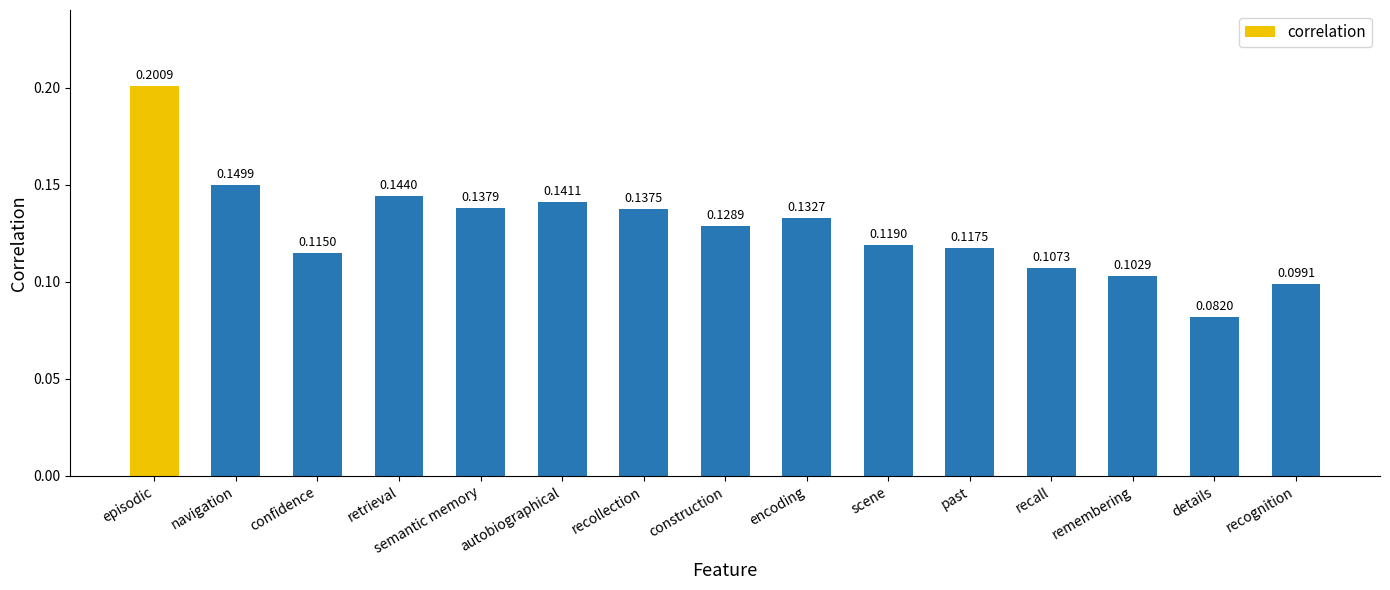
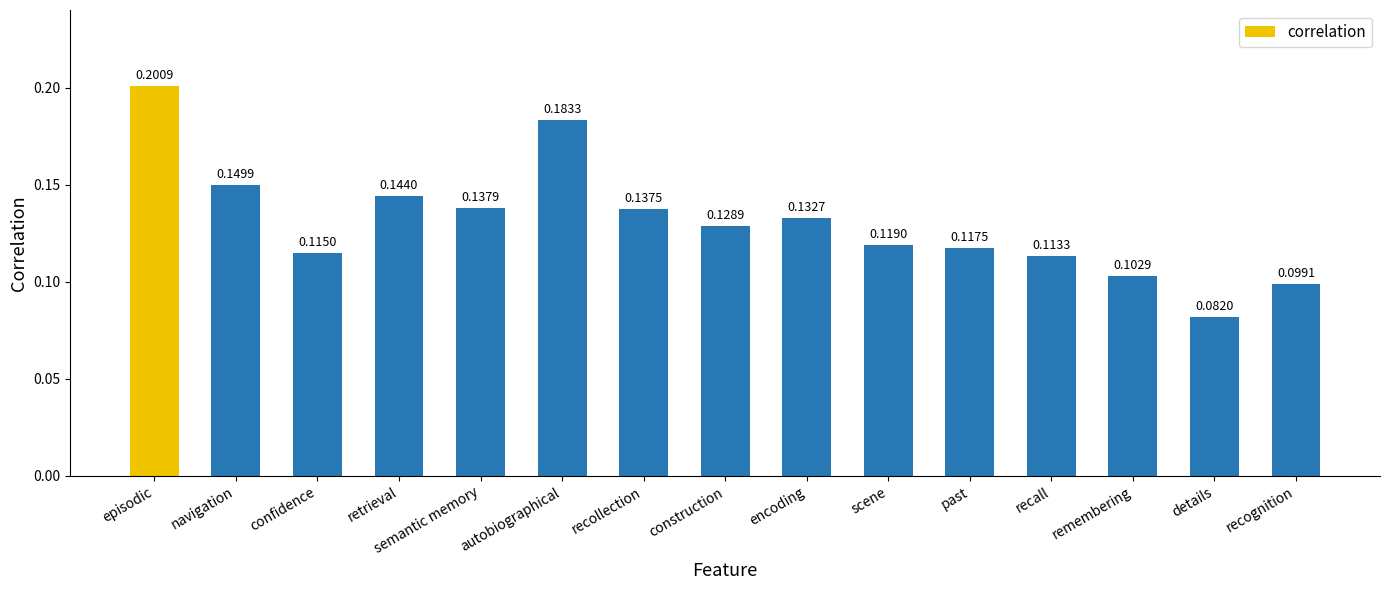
autobiographical: 0.1411 -> 0.1833
recall: 0.1073 -> 0.1133
